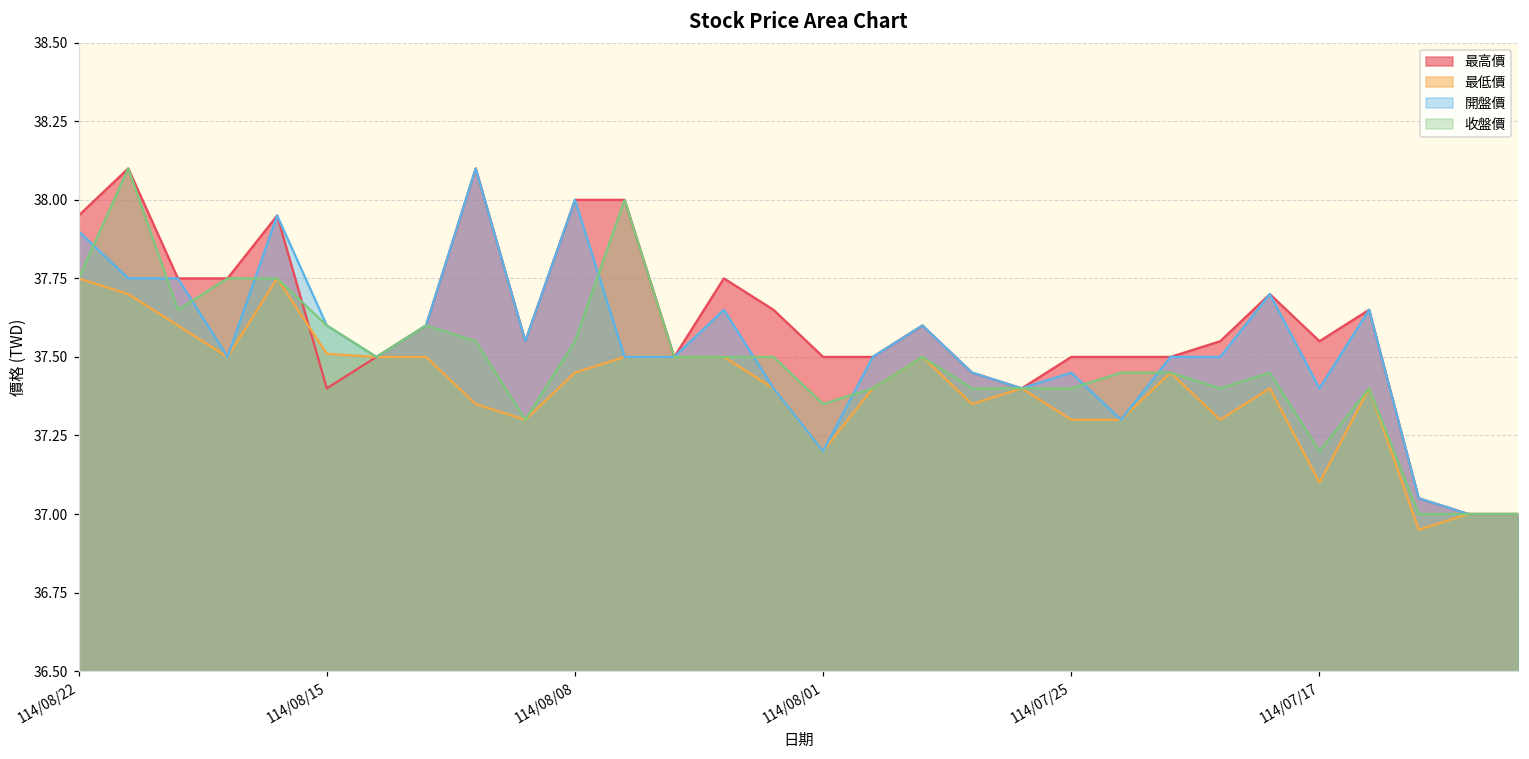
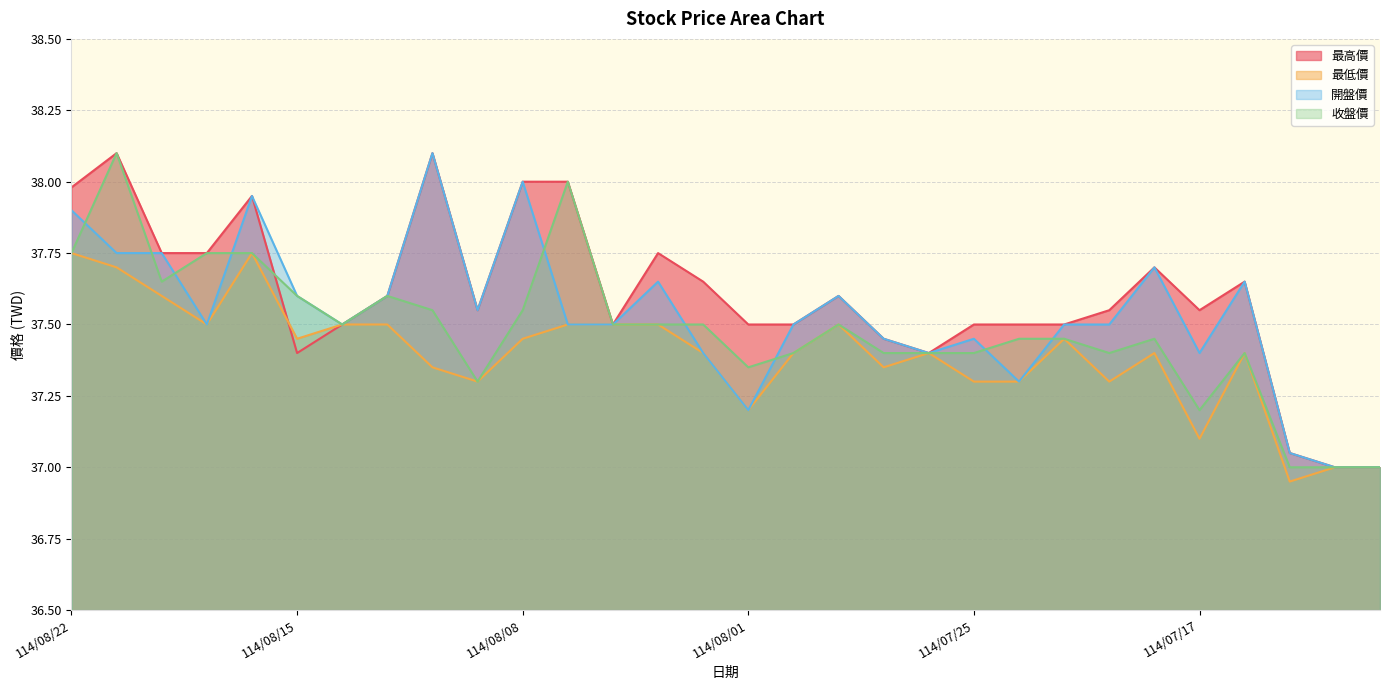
最高價, 114/08/22: 37.95 -> 37.98
最低價, 114/08/15: 37.51 -> 37.45
